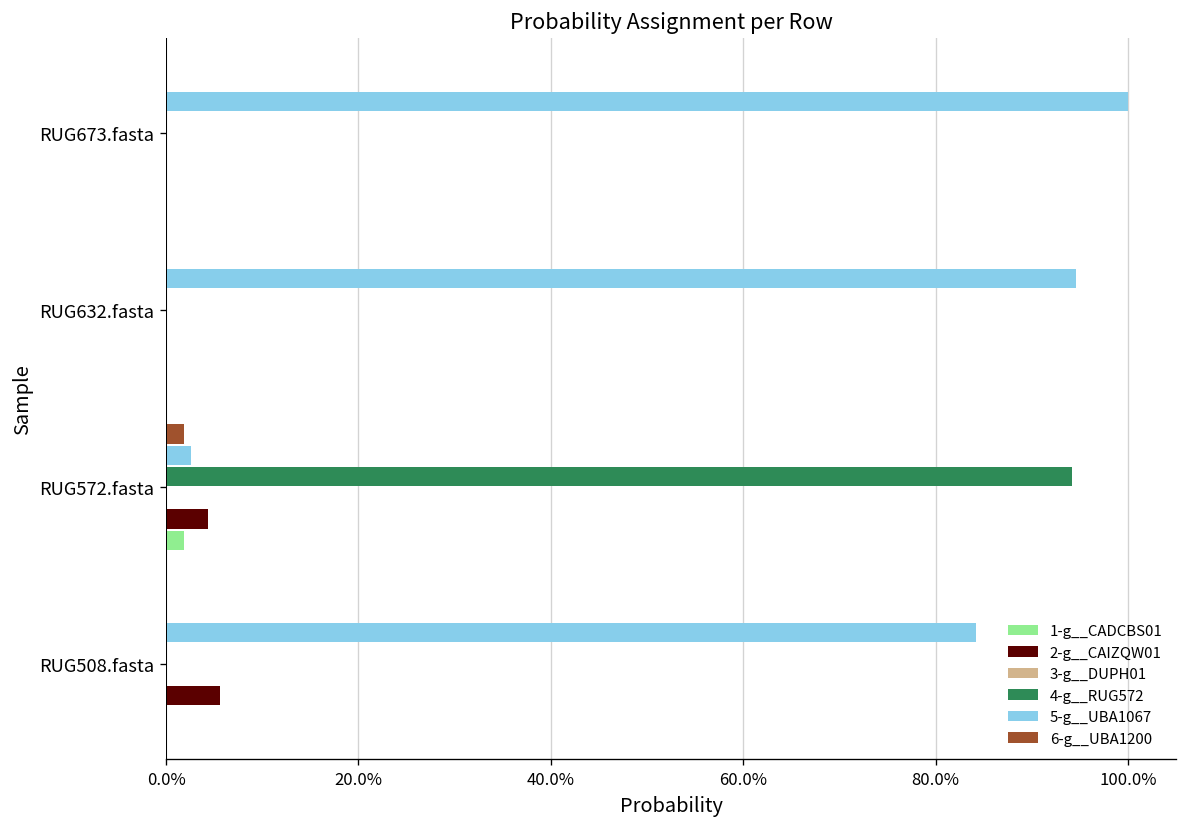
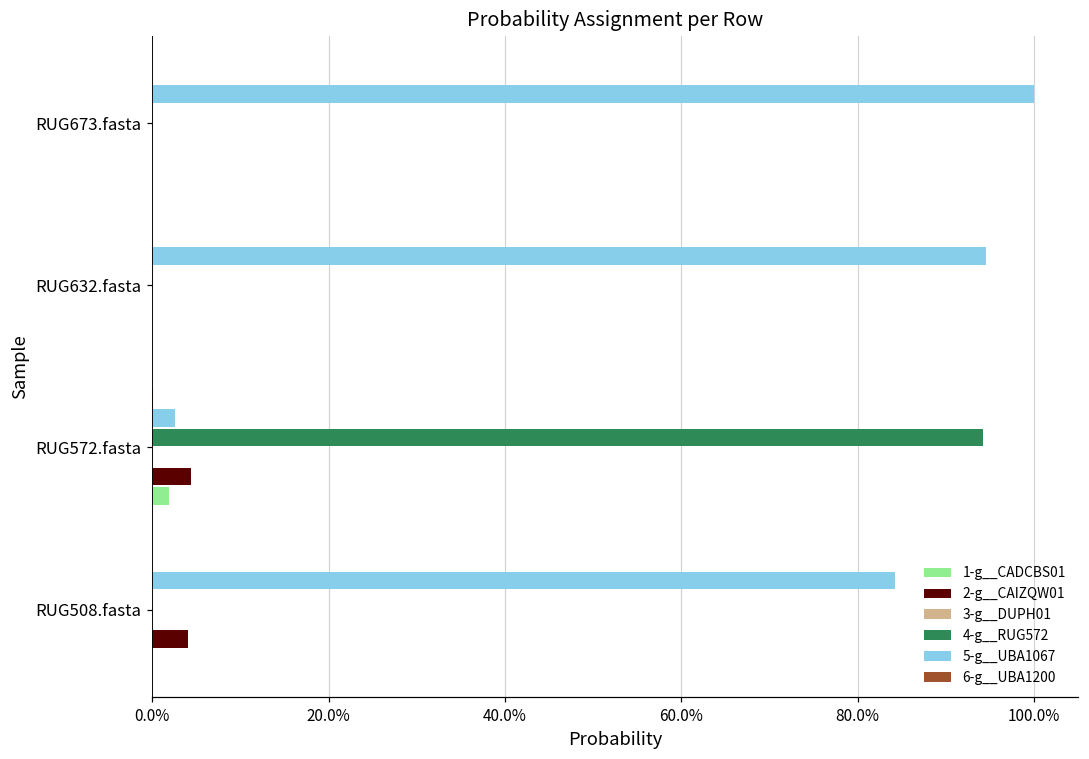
6-g__UBA1200, RUG572.fasta: 2% -> 0%
2-g__CAIZQW01, RUG508.fasta: 6% -> 4%
